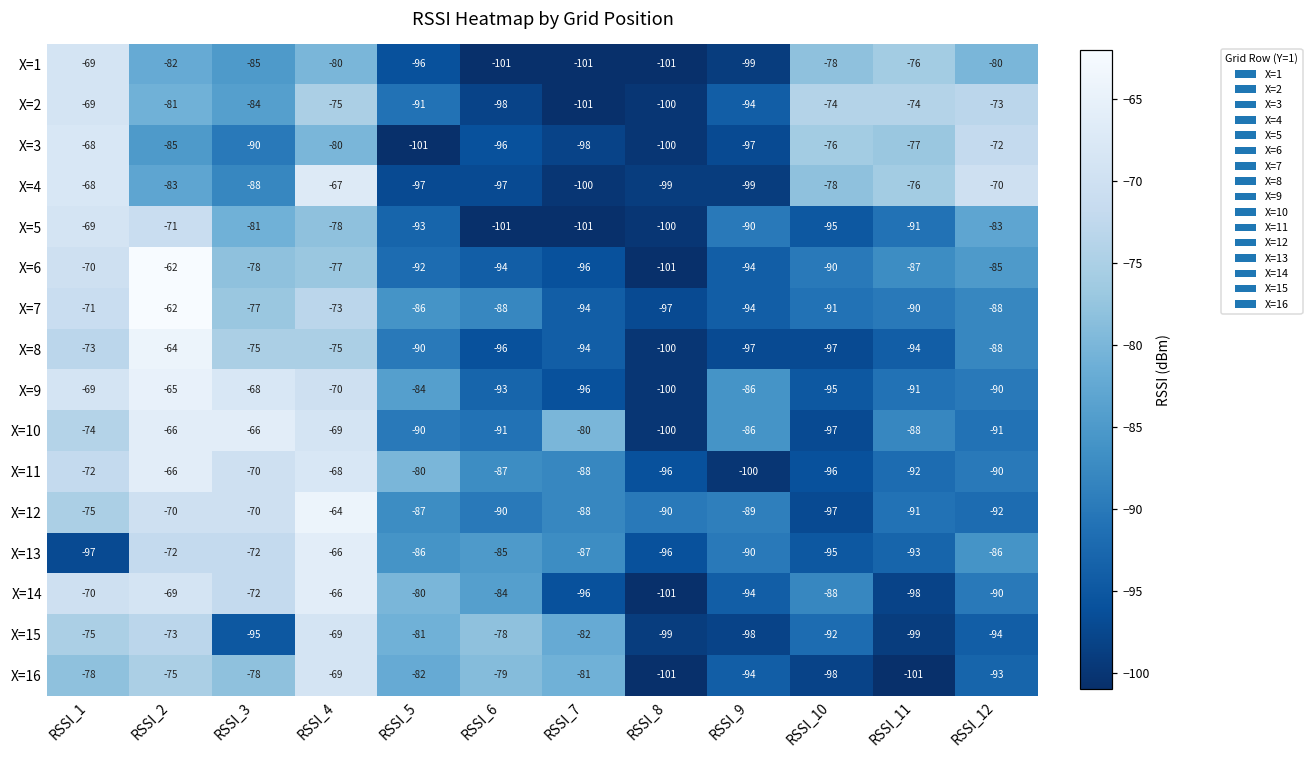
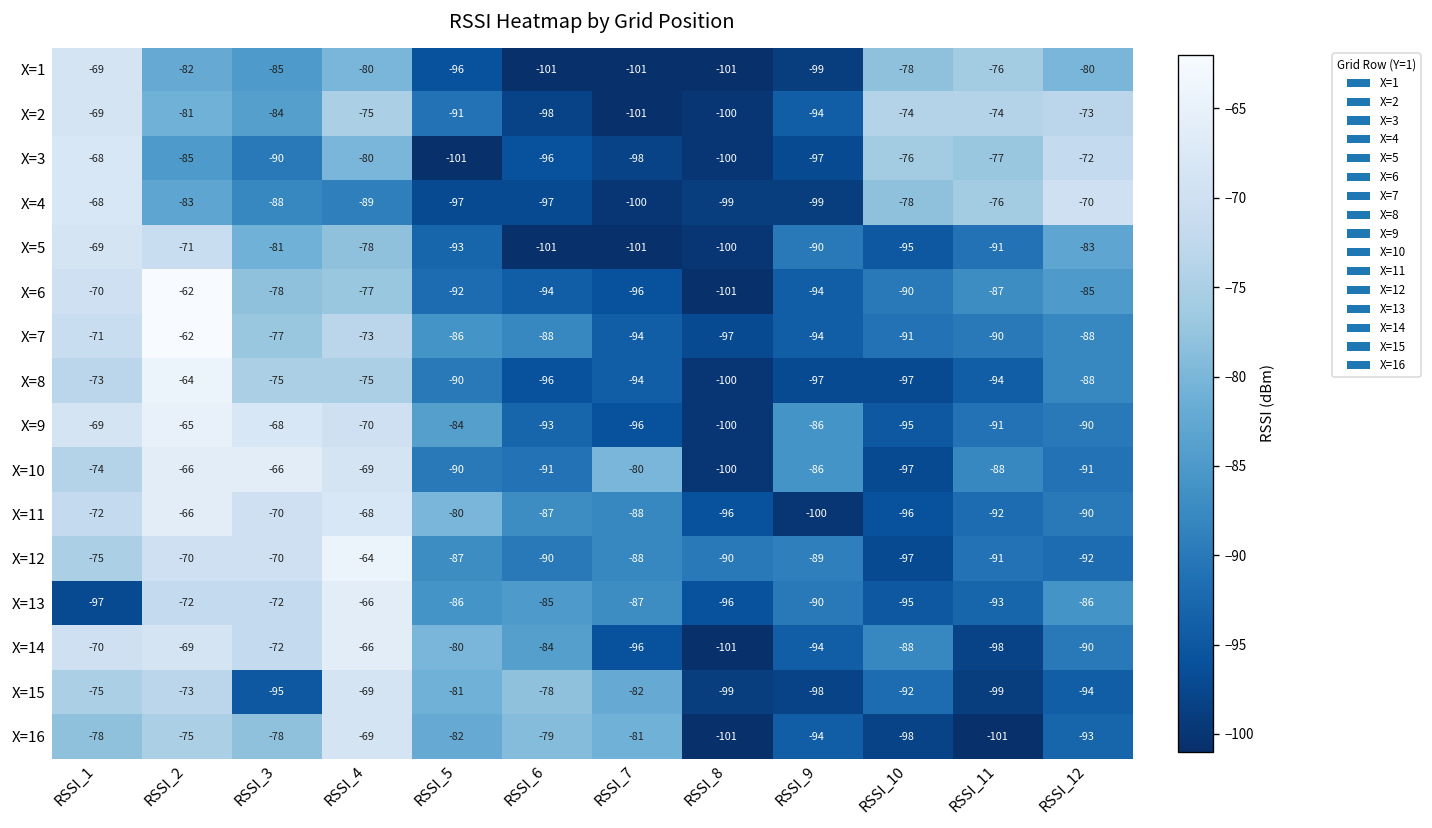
X=4, RSSI_4: -67 -> -89
